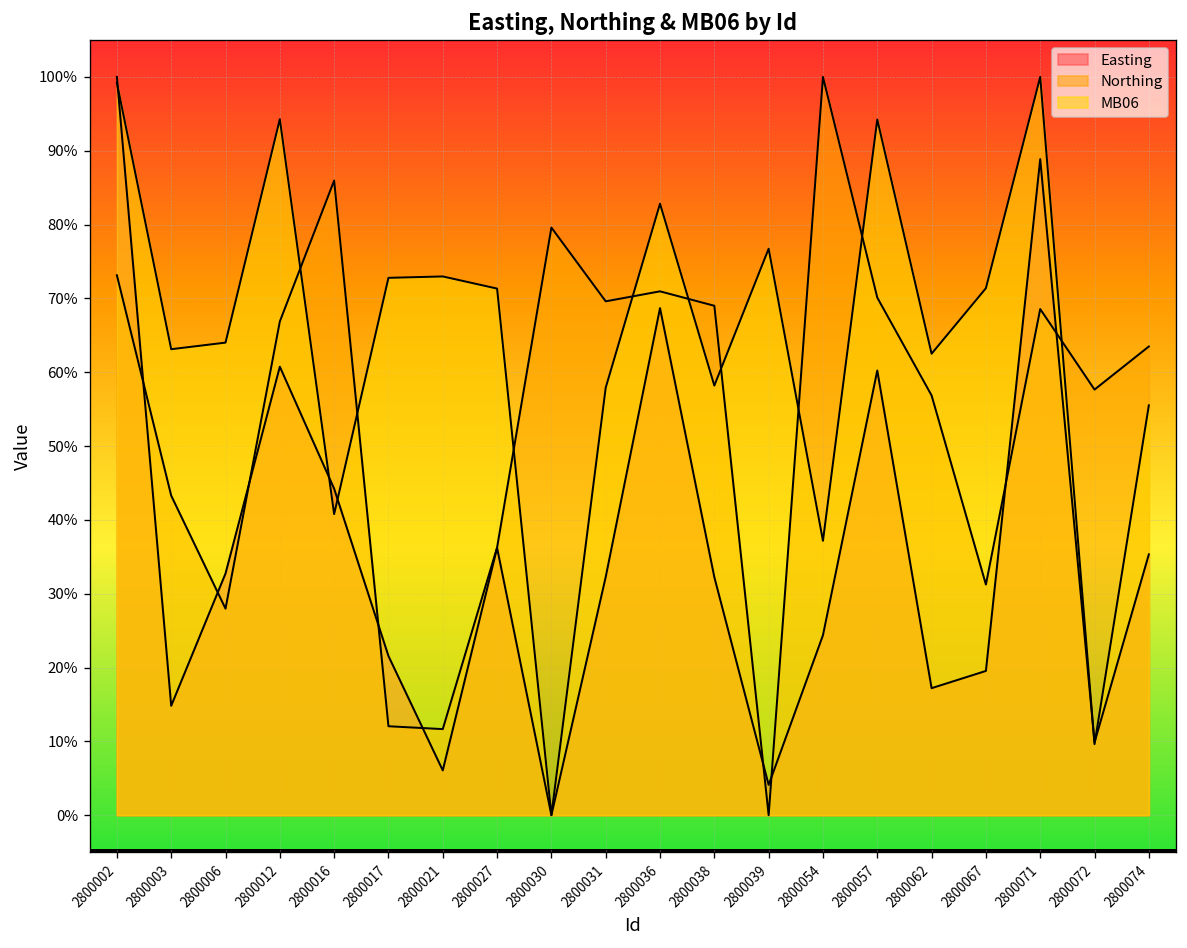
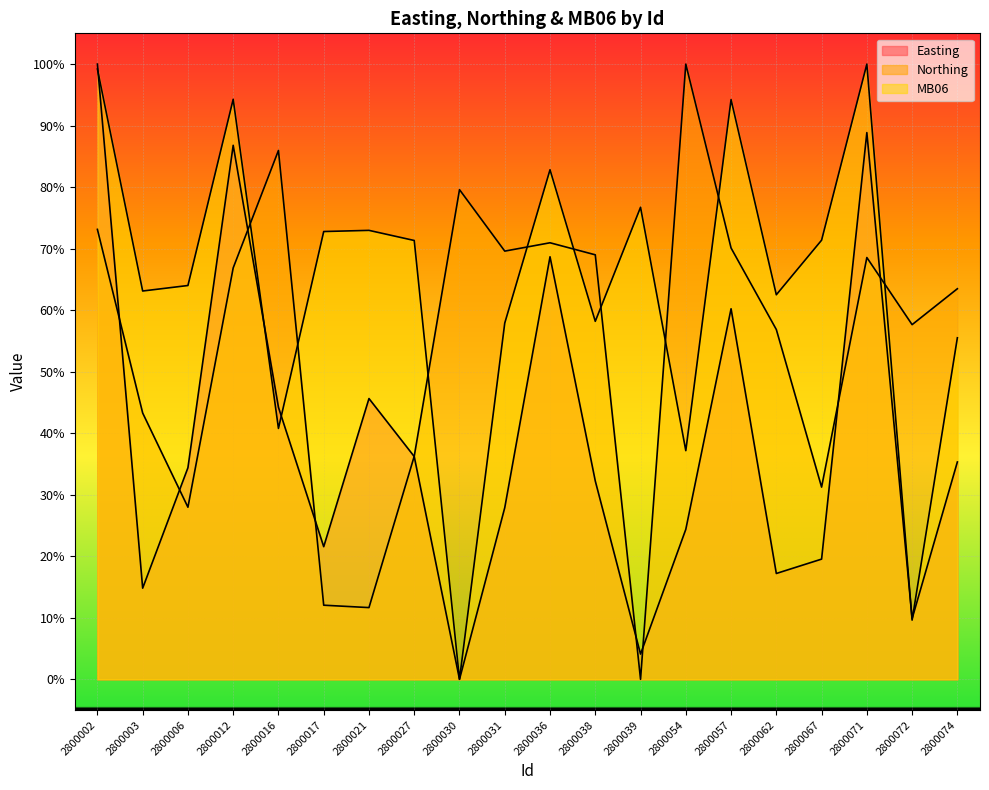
Easting, 2800006: 33% -> 34%
Easting, 2800012: 61% -> 87%
Easting, 2800021: 6% -> 46%
Easting, 2800031: 32% -> 28%
